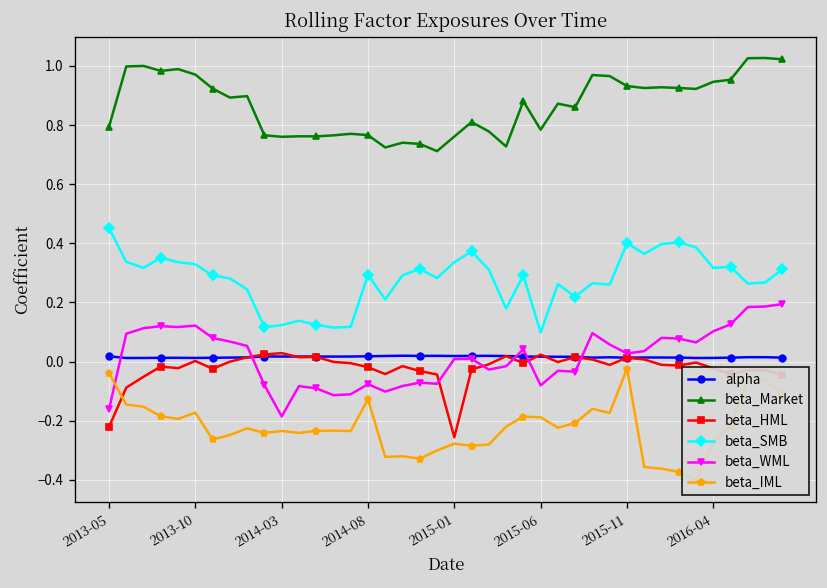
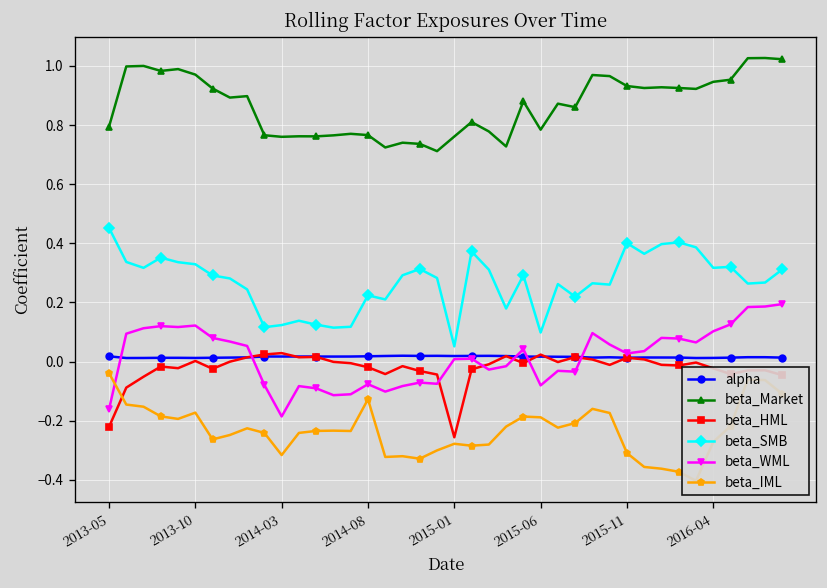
beta_IML, 2014-03: -0.23 -> -0.32
beta_SMB, 2014-08: 0.29 -> 0.22
beta_SMB, 2015-01: 0.34 -> 0.05
beta_IML, 2015-11: -0.02 -> -0.31
